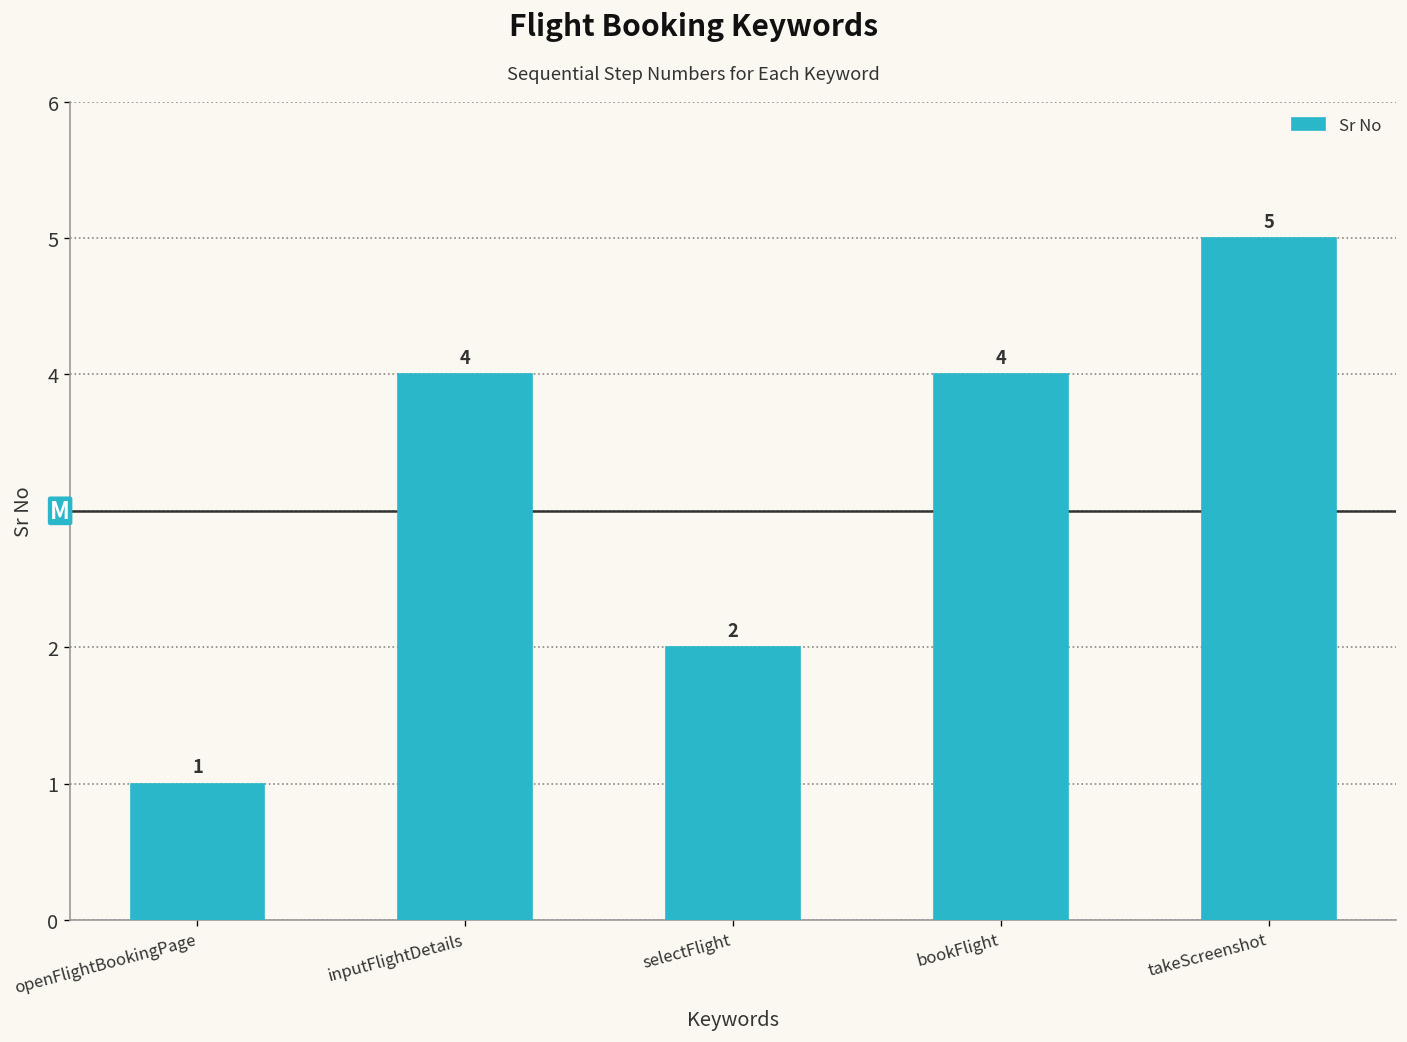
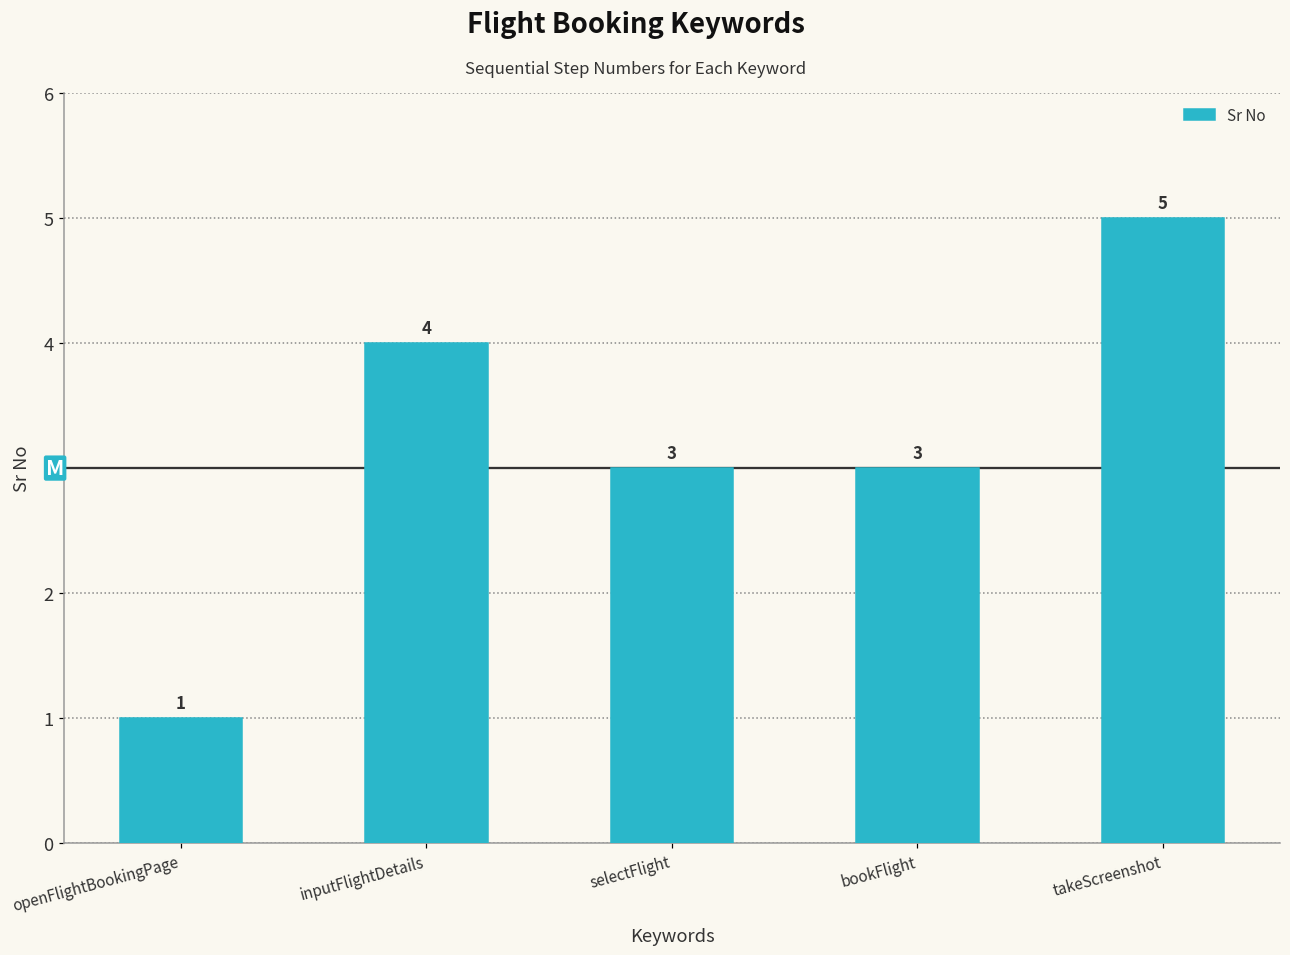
selectFlight: 2 -> 3
bookFlight: 4 -> 3
